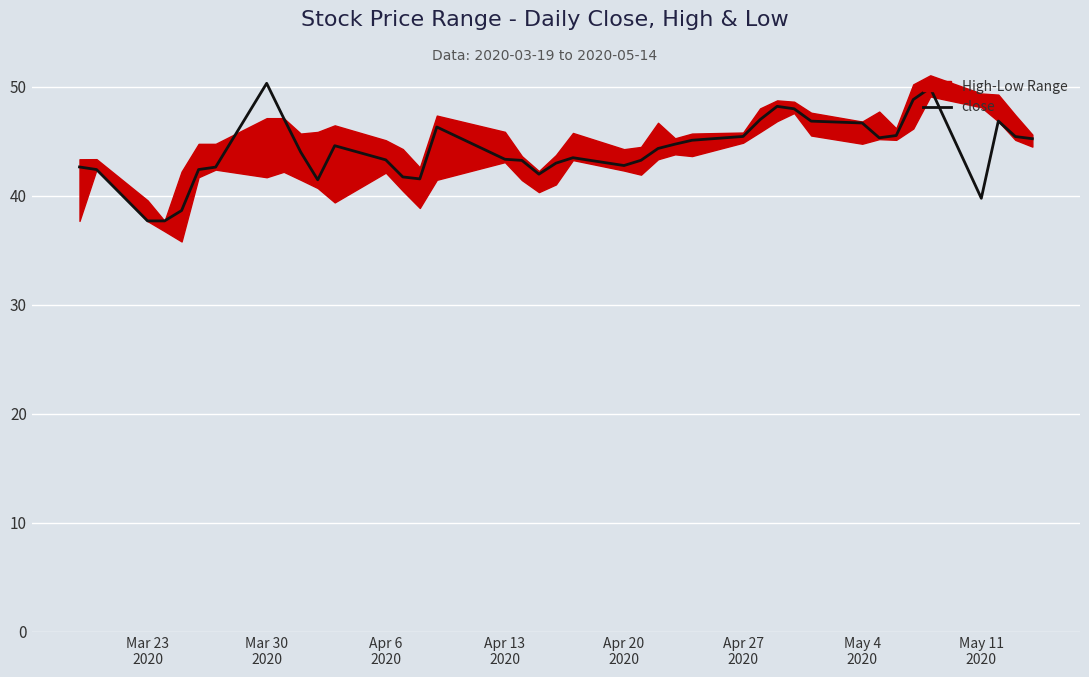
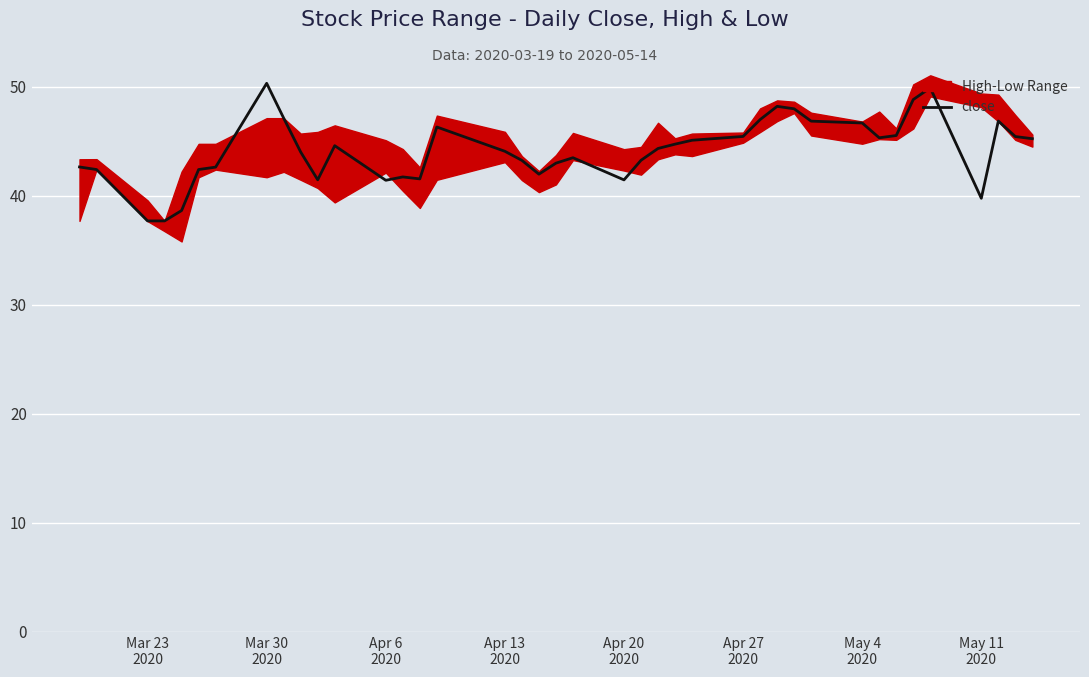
close, Apr 6 2020: 43.3 -> 41.4
close, Apr 13 2020: 43.4 -> 44.1
close, Apr 20 2020: 42.8 -> 41.5
